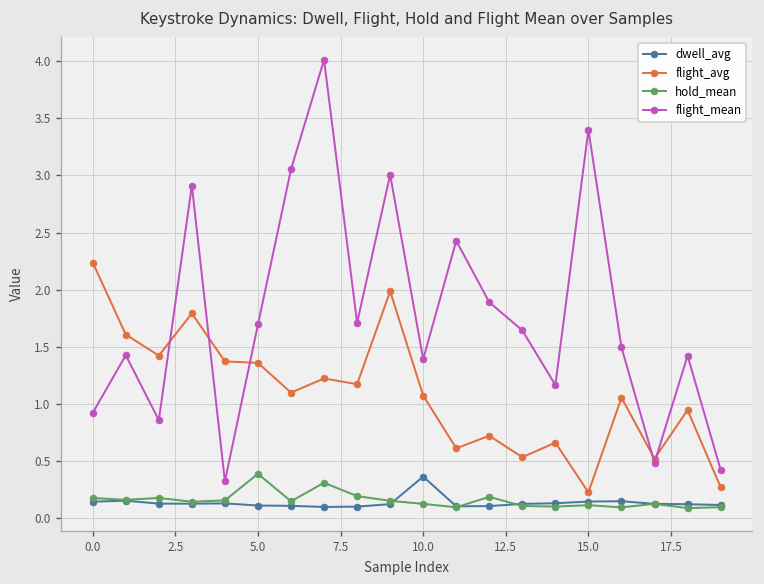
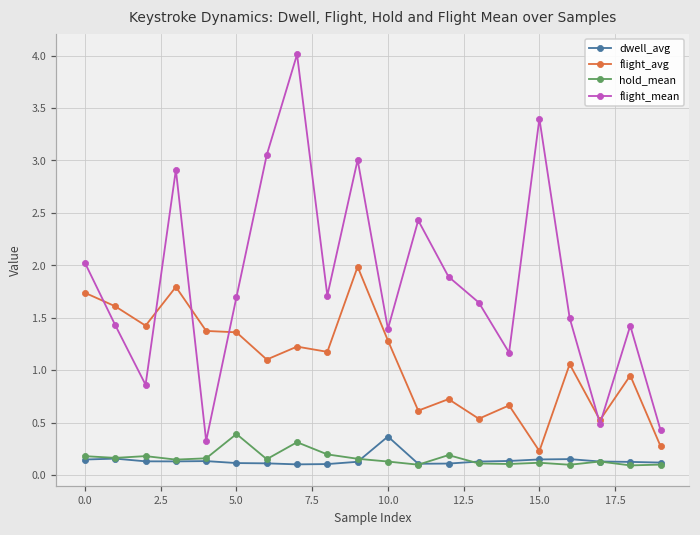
flight_avg, 0.0: 2.2 -> 1.7
flight_mean, 0.0: 0.9 -> 2.0
flight_avg, 10.0: 1.1 -> 1.3
